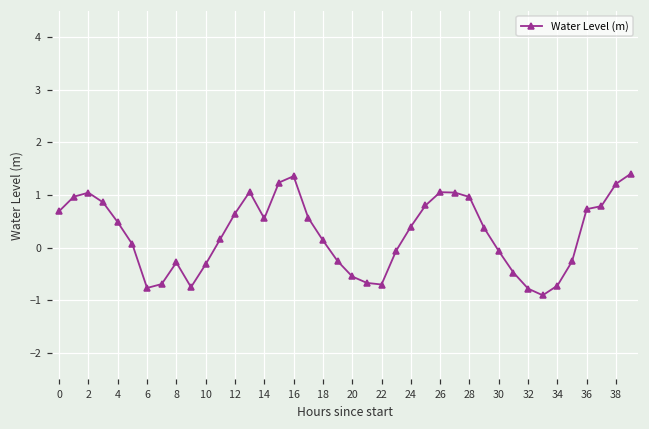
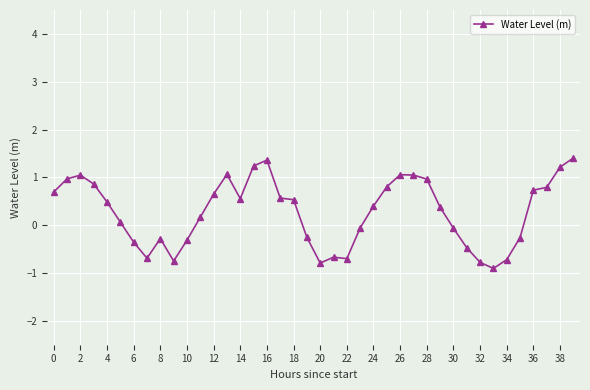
6: -0.8 -> -0.4
18: 0.1 -> 0.5
20: -0.5 -> -0.8
